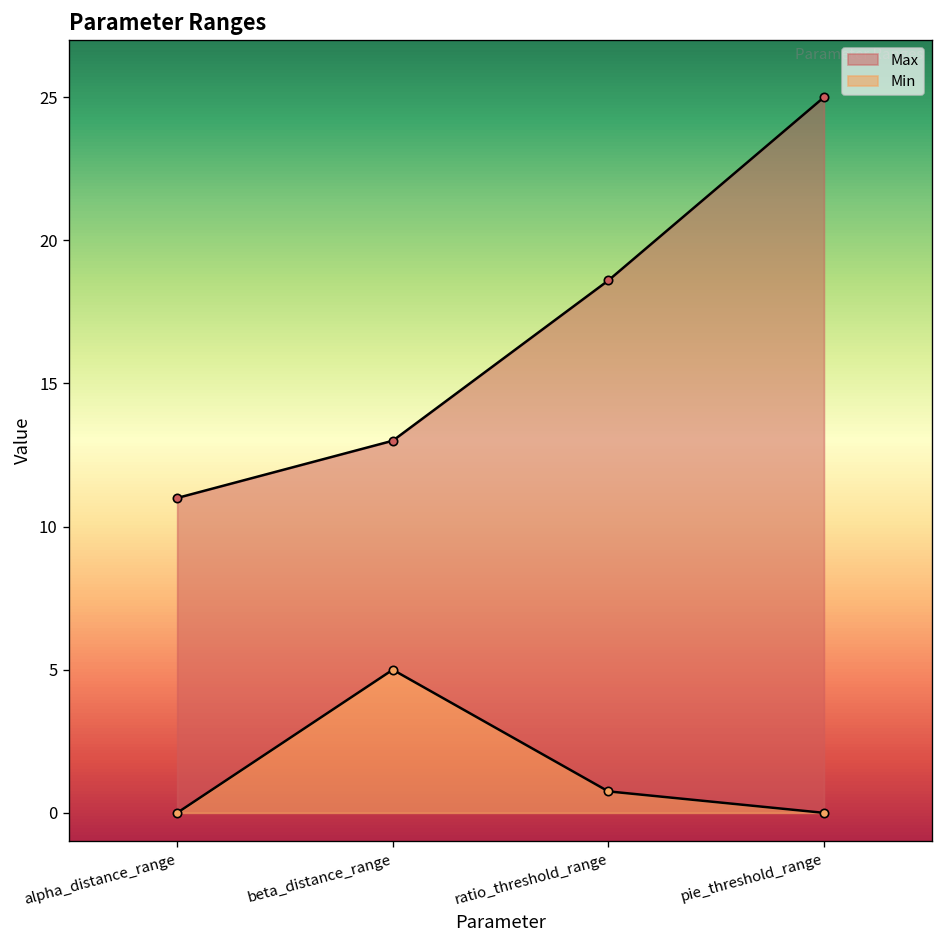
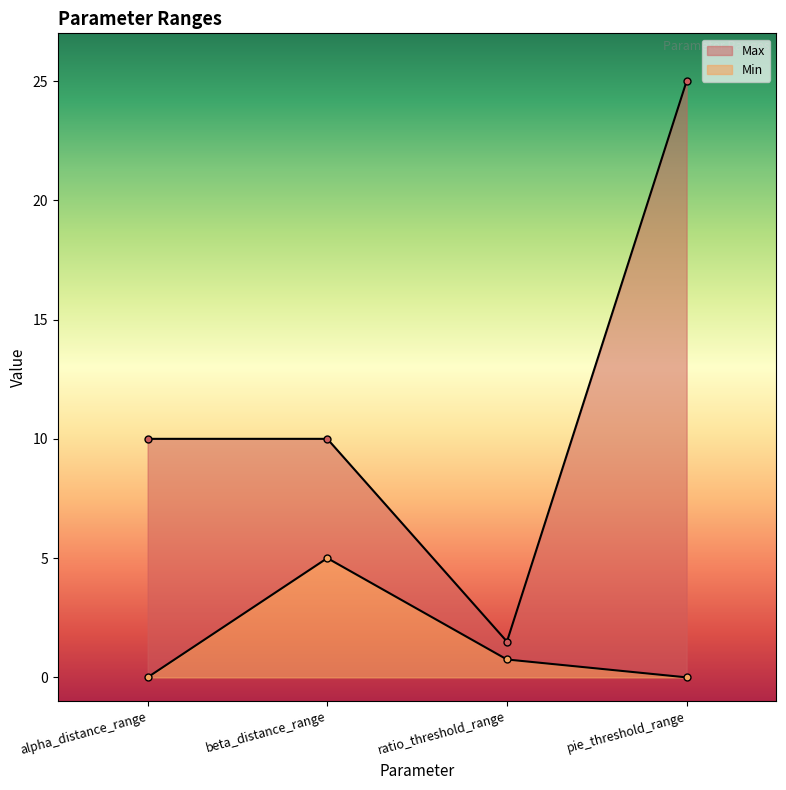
Max, alpha_distance_range: 11 -> 10
Max, beta_distance_range: 13 -> 10
Max, ratio_threshold_range: 18.6 -> 1.5
